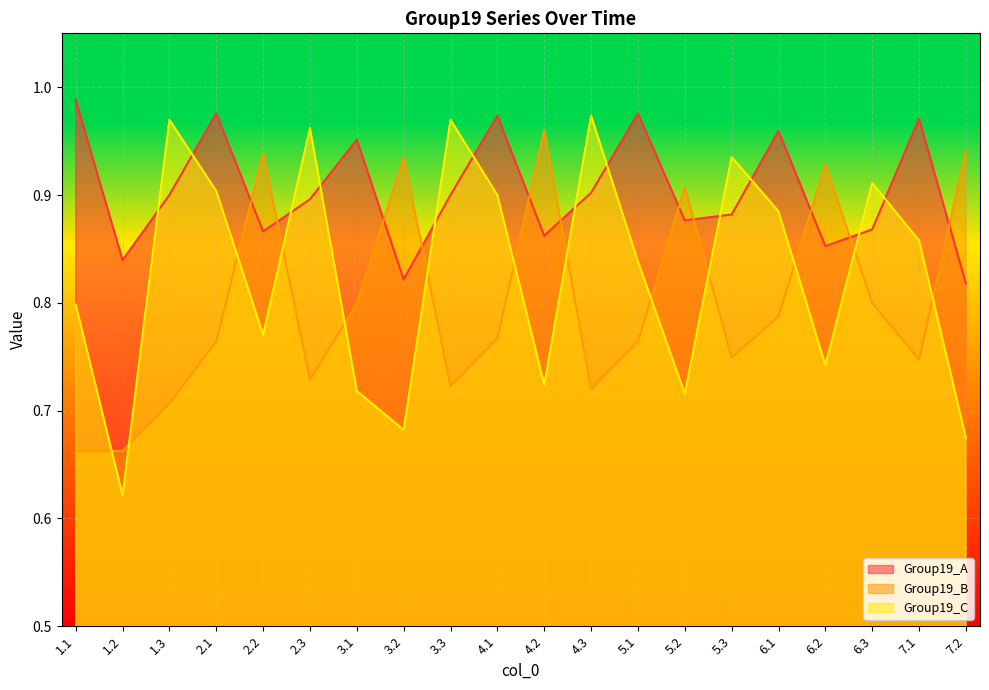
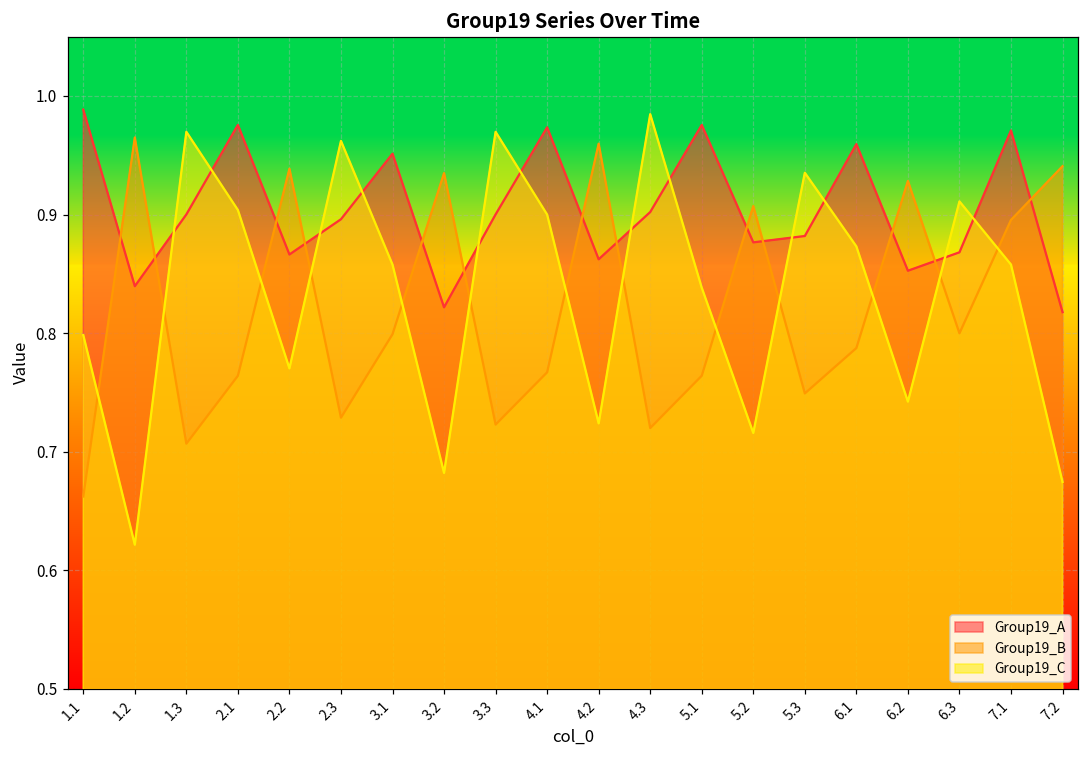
Group19_B, 1.2: 0.663 -> 0.965
Group19_C, 3.1: 0.718 -> 0.858
Group19_C, 4.3: 0.974 -> 0.985
Group19_C, 6.1: 0.885 -> 0.873
Group19_B, 7.1: 0.747 -> 0.895
